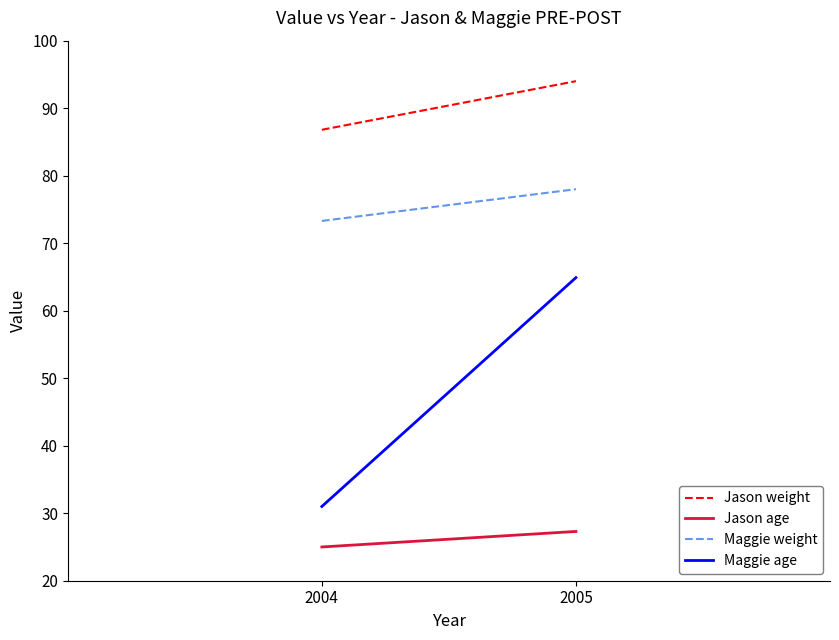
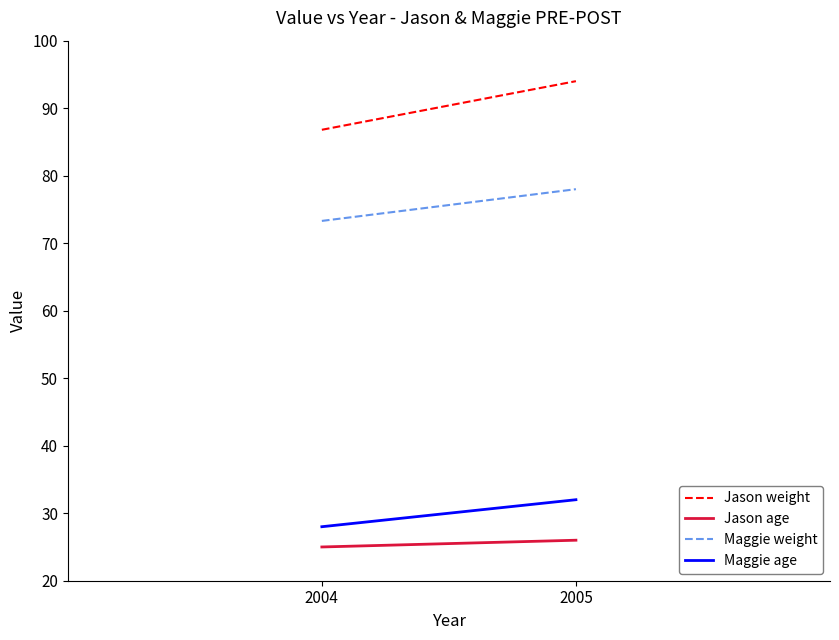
Maggie age, 2004: 31 -> 28
Jason age, 2005: 27 -> 26
Maggie age, 2005: 65 -> 32
